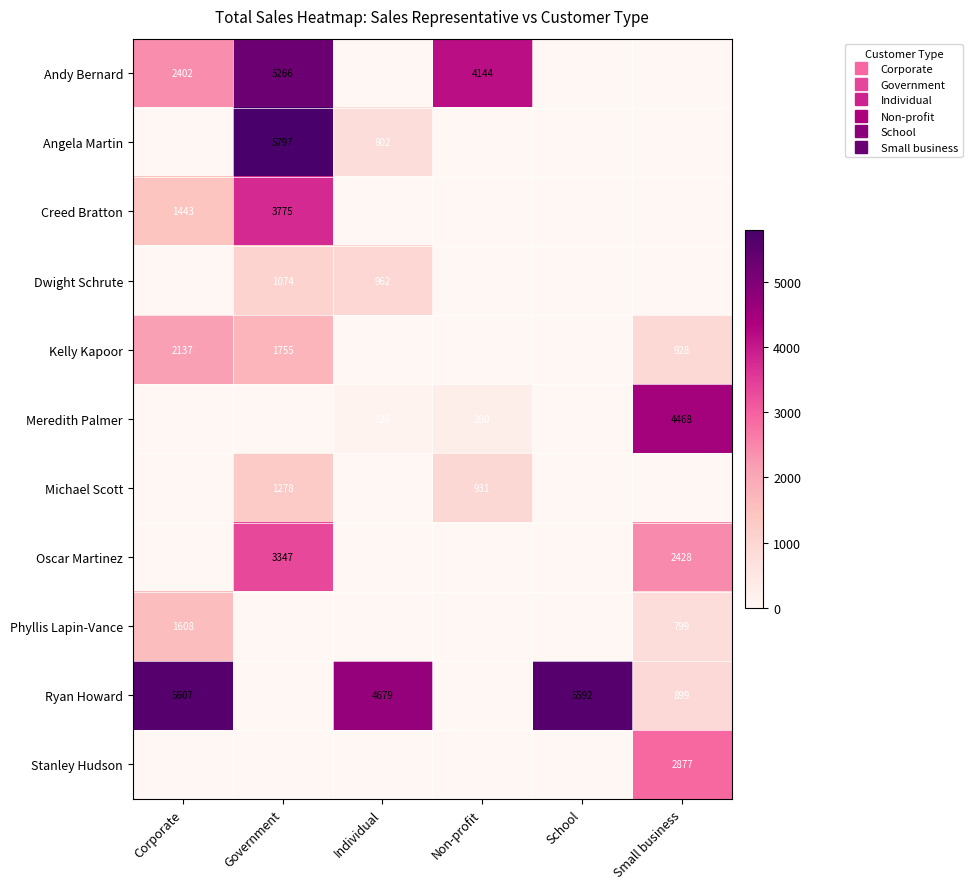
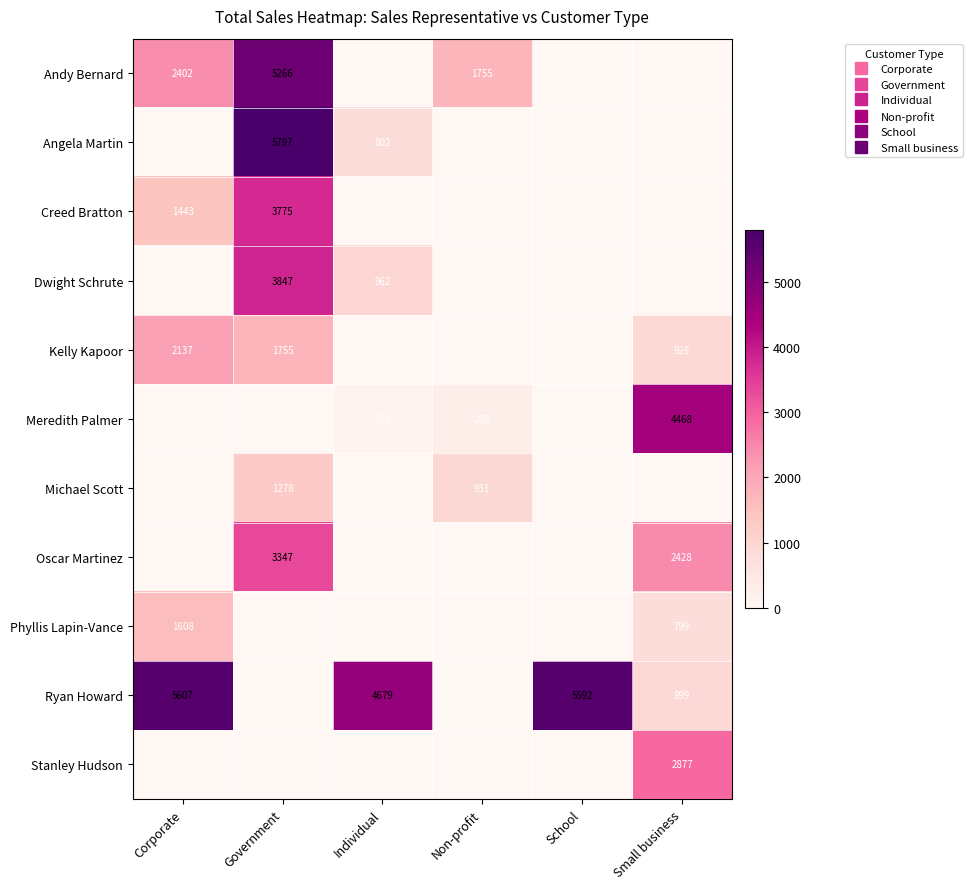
Andy Bernard, Non-profit: 4144 -> 1755
Dwight Schrute, Government: 1074 -> 3847
